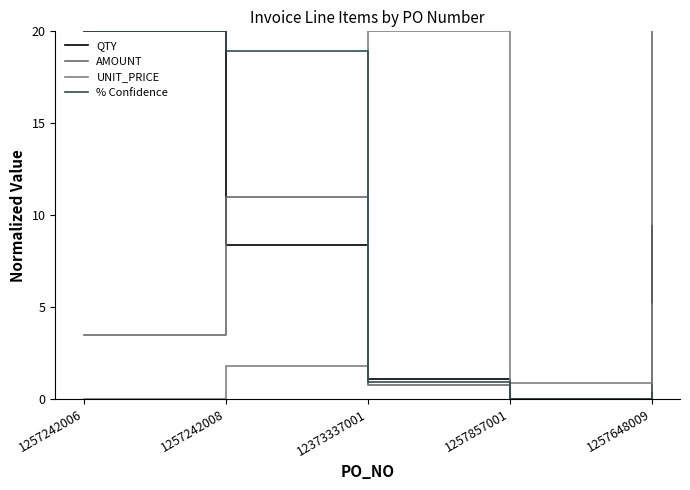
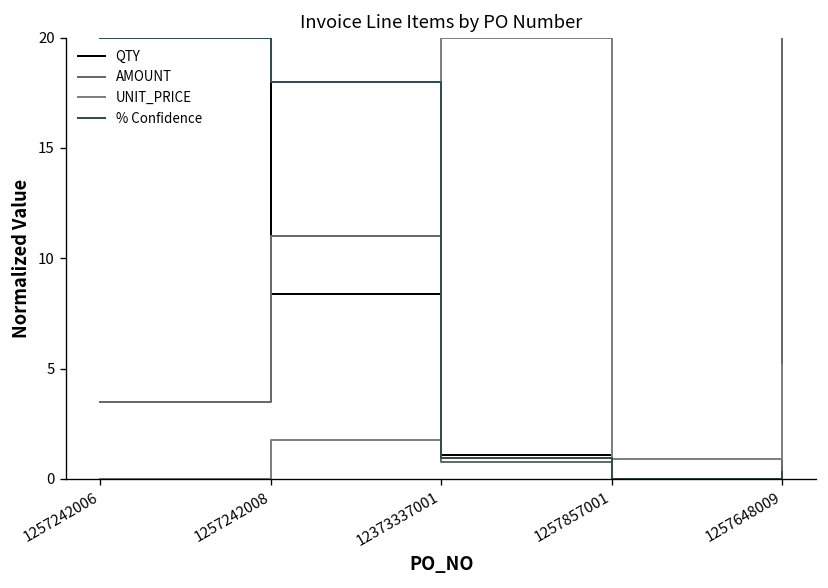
% Confidence, 1257242008: 18.9 -> 18.0
